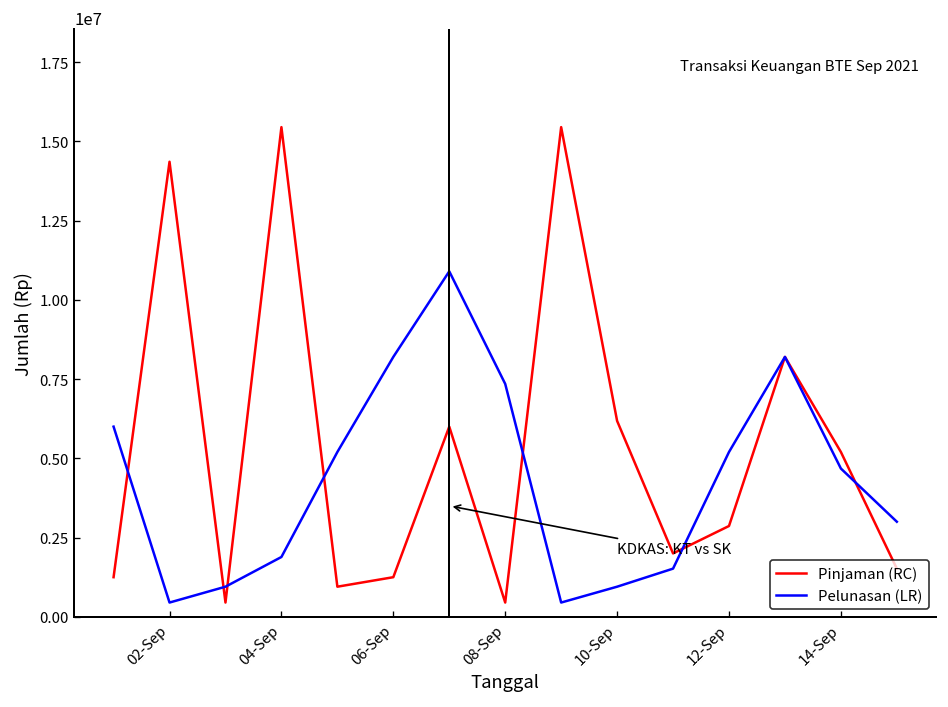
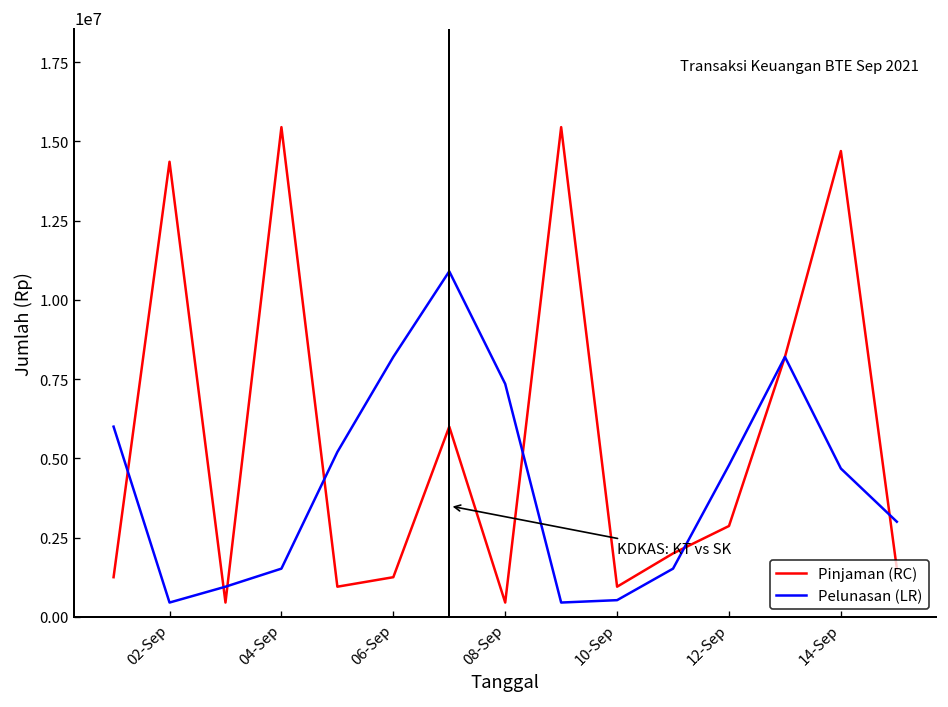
Pelunasan (LR), 04-Sep: 1900000 -> 1500000
Pinjaman (RC), 10-Sep: 6200000 -> 1000000
Pelunasan (LR), 10-Sep: 1000000 -> 500000
Pelunasan (LR), 12-Sep: 5200000 -> 4800000
Pinjaman (RC), 14-Sep: 5200000 -> 14700000
